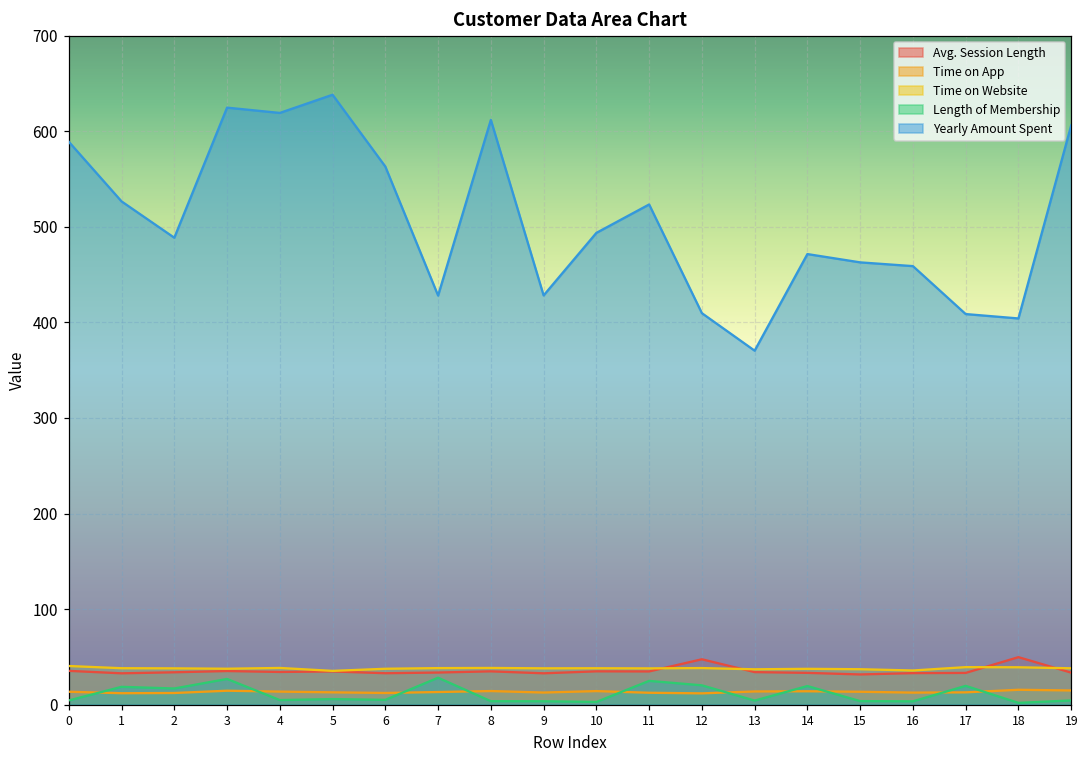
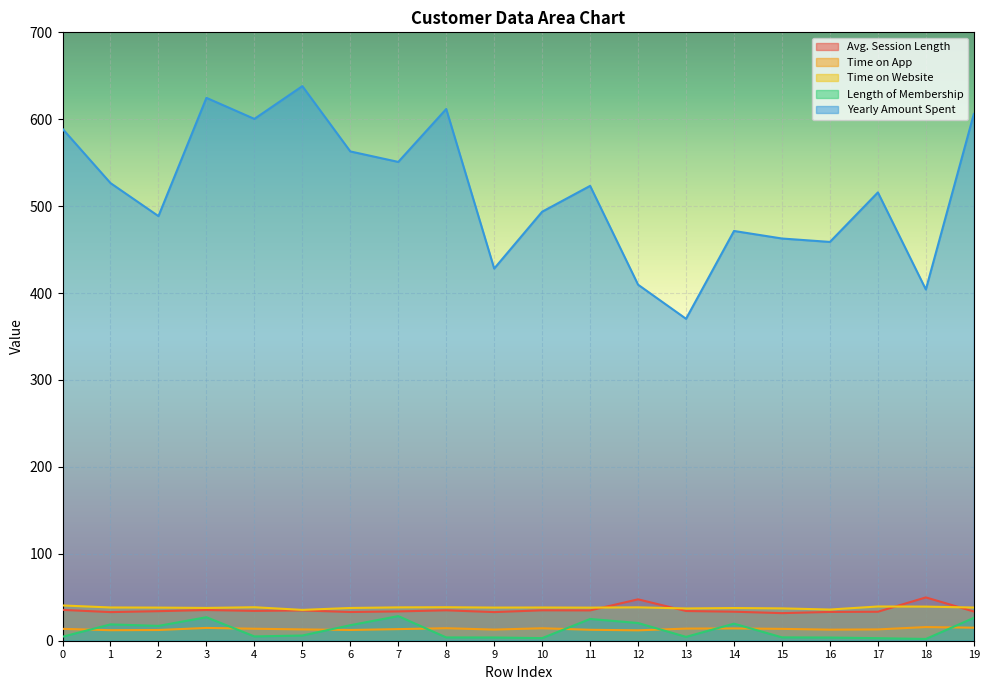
Yearly Amount Spent, 4: 620 -> 600
Length of Membership, 6: 10 -> 20
Yearly Amount Spent, 7: 430 -> 550
Length of Membership, 17: 20 -> 0
Yearly Amount Spent, 17: 410 -> 520
Length of Membership, 19: 0 -> 30
